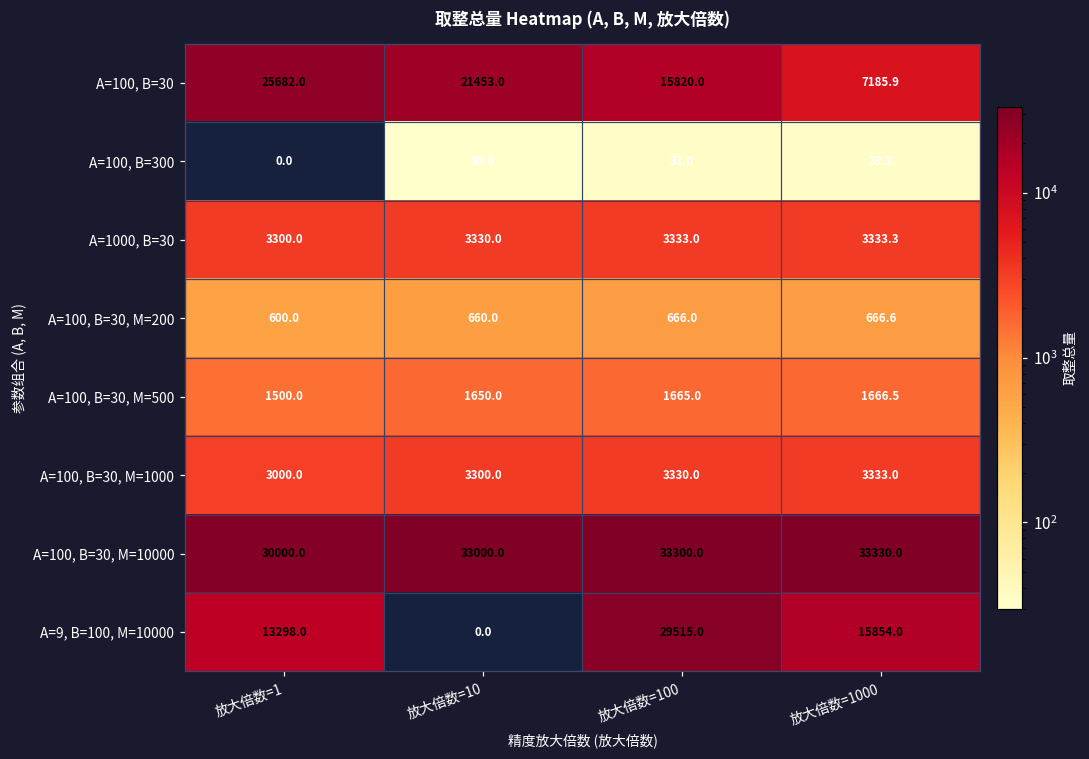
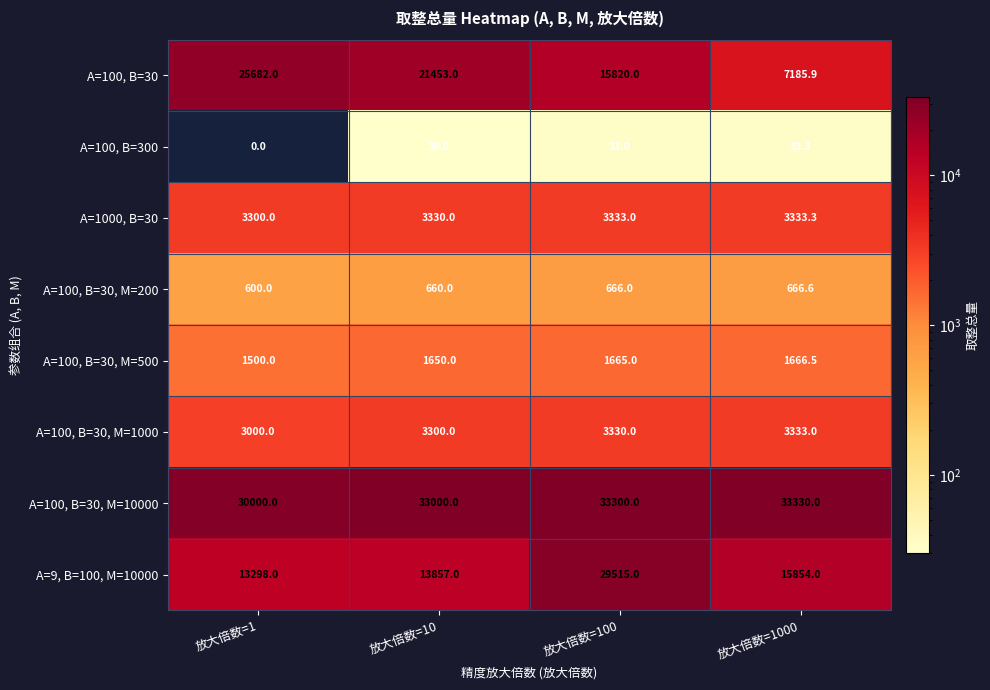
A=9, B=100, M=10000, 放大倍数=10: 0.0 -> 13857.0
